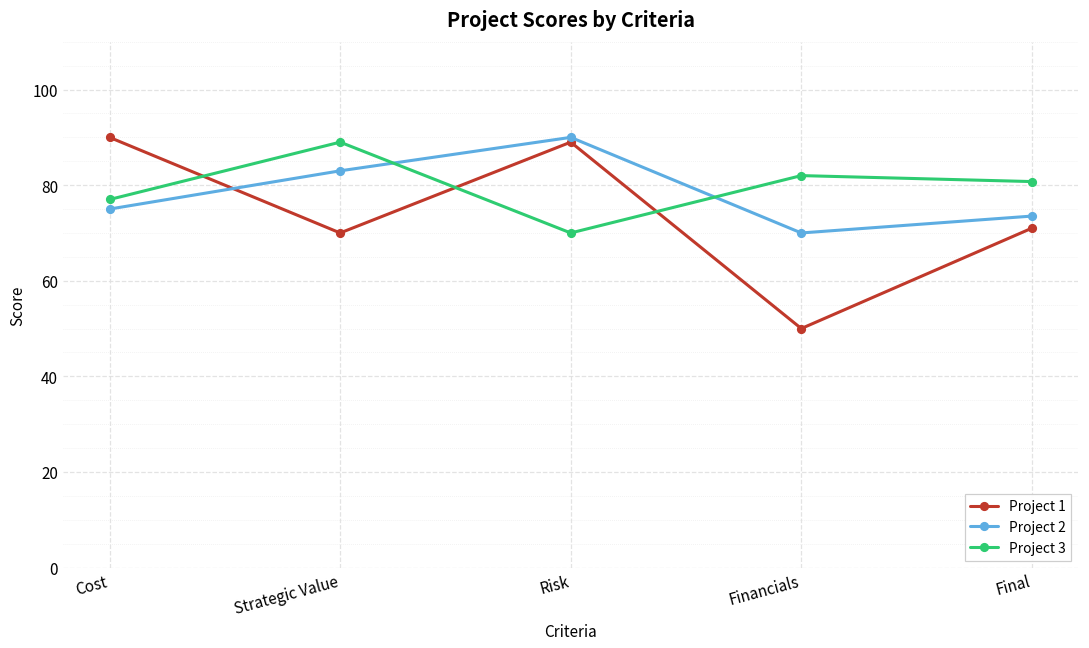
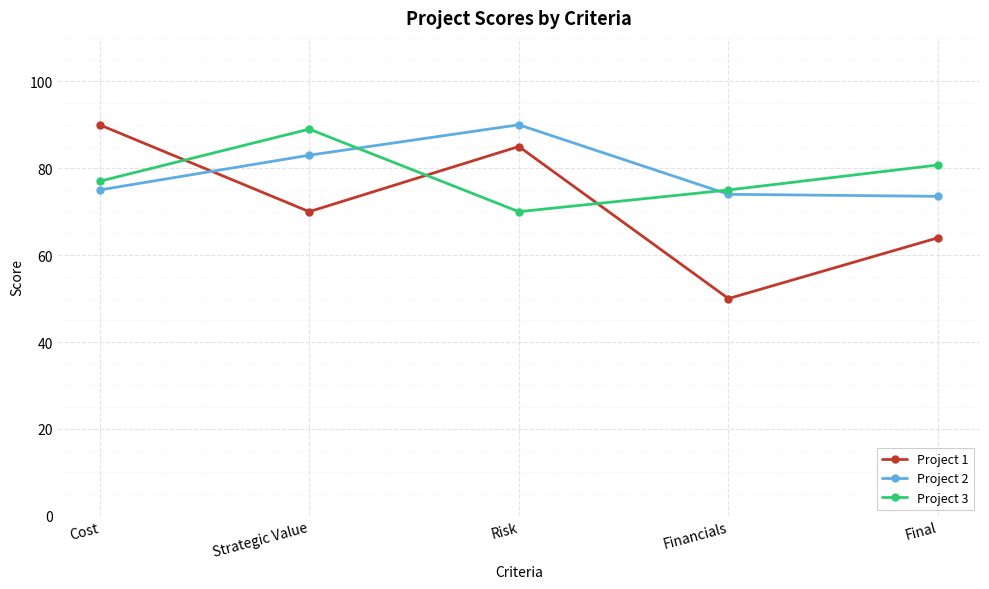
Project 1, Risk: 89 -> 85
Project 2, Financials: 70 -> 74
Project 3, Financials: 82 -> 75
Project 1, Final: 71 -> 64
